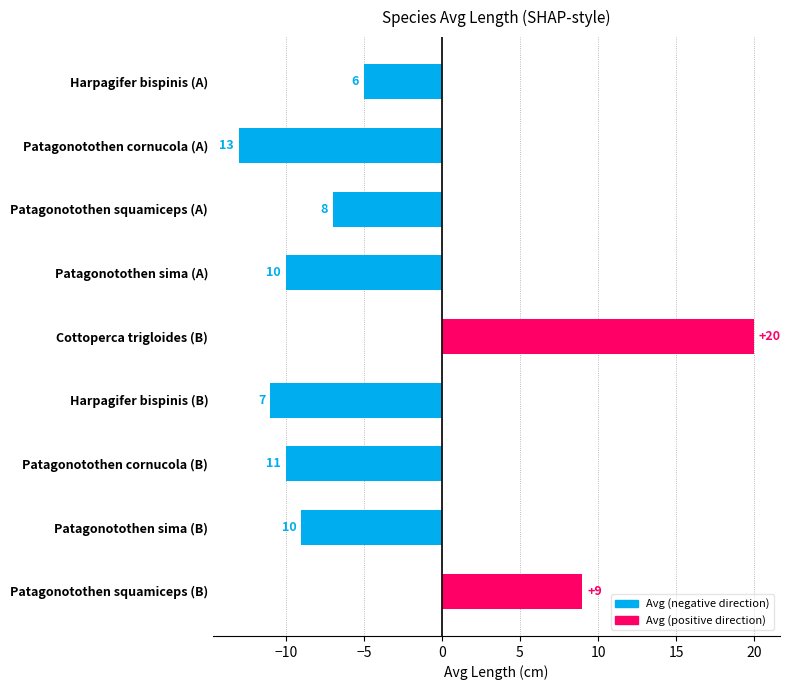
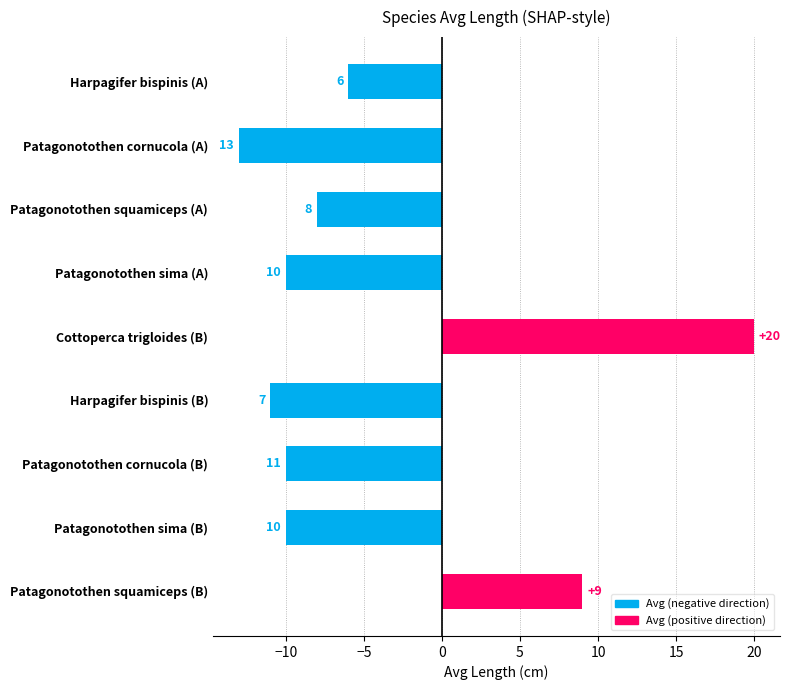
Harpagifer bispinis (A): -5 -> -6
Patagonotothen squamiceps (A): -7 -> -8
Patagonotothen sima (B): -9 -> -10
